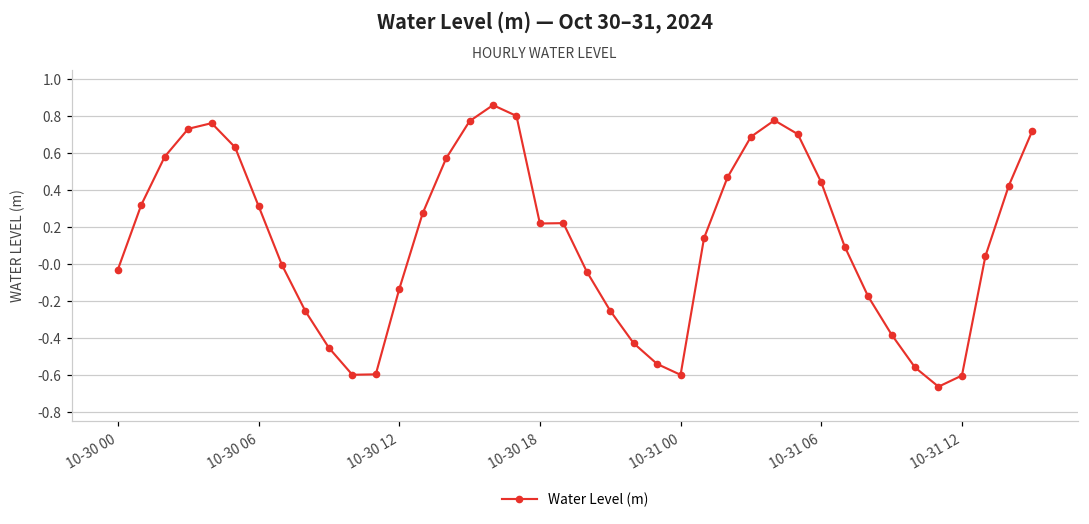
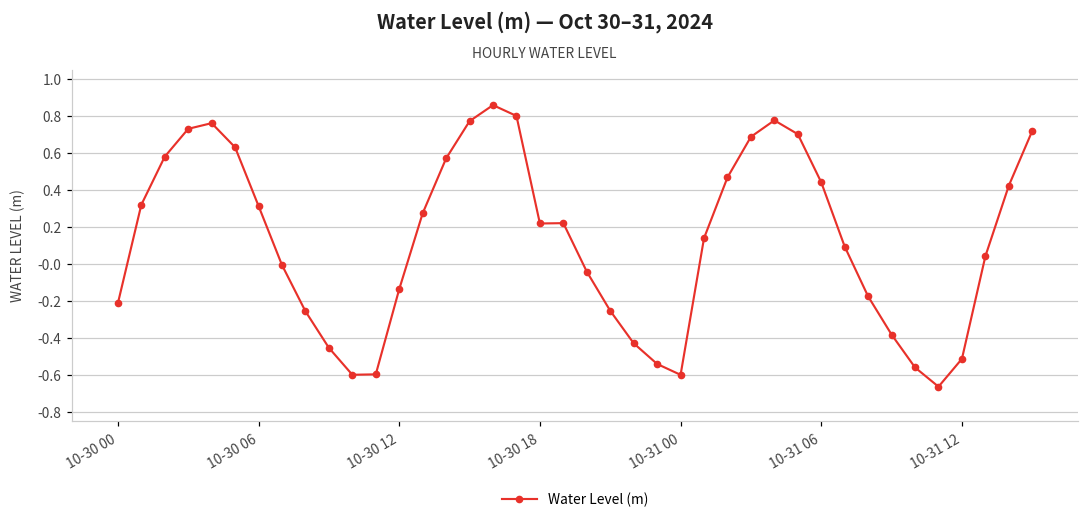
10-30 00: -0.03 -> -0.21
10-31 12: -0.60 -> -0.51
